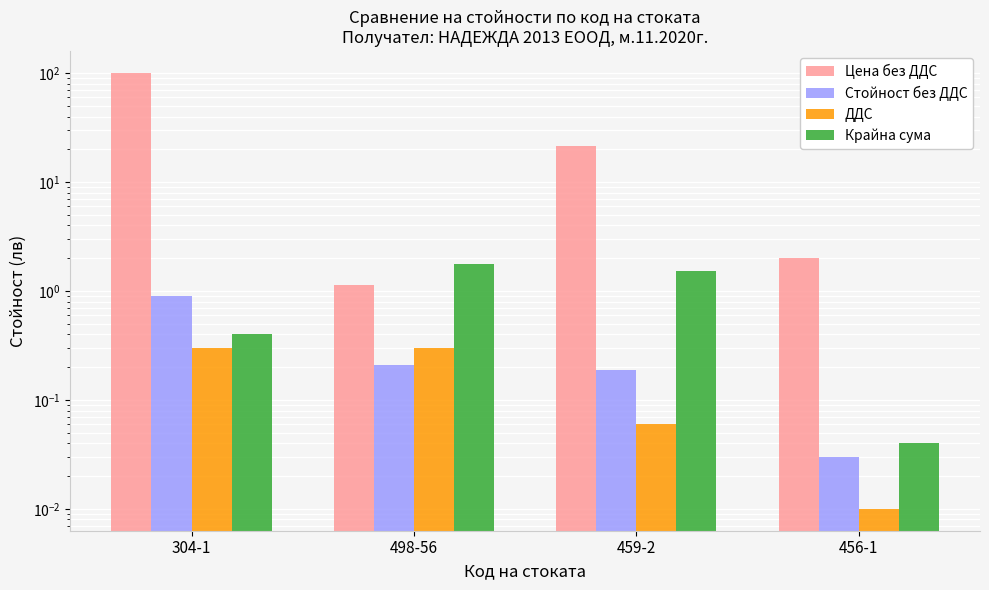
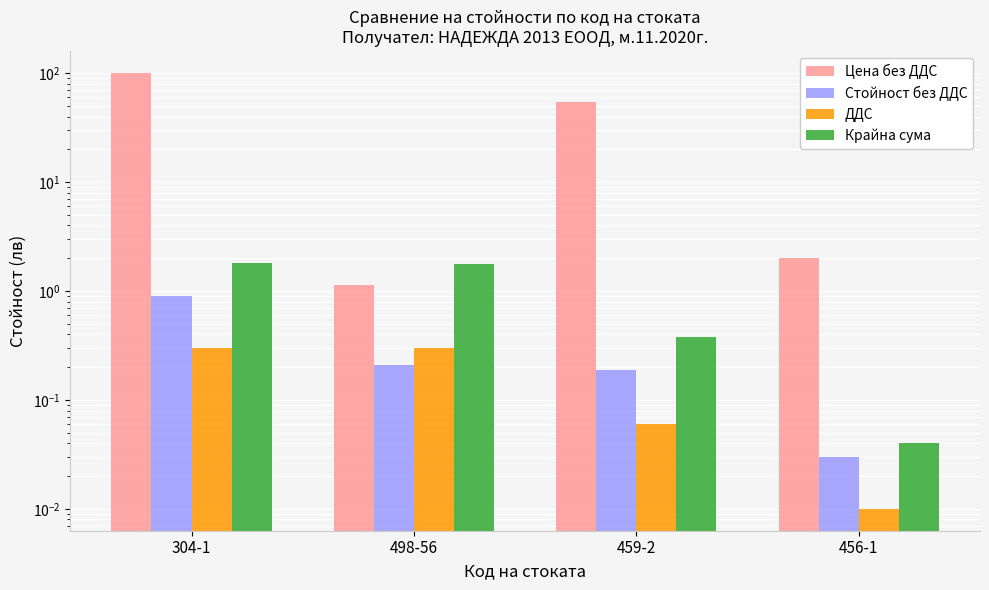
Крайна сума, 304-1: 0.40 -> 1.8
Цена без ДДС, 459-2: 21 -> 50
Крайна сума, 459-2: 1.5 -> 0.38
